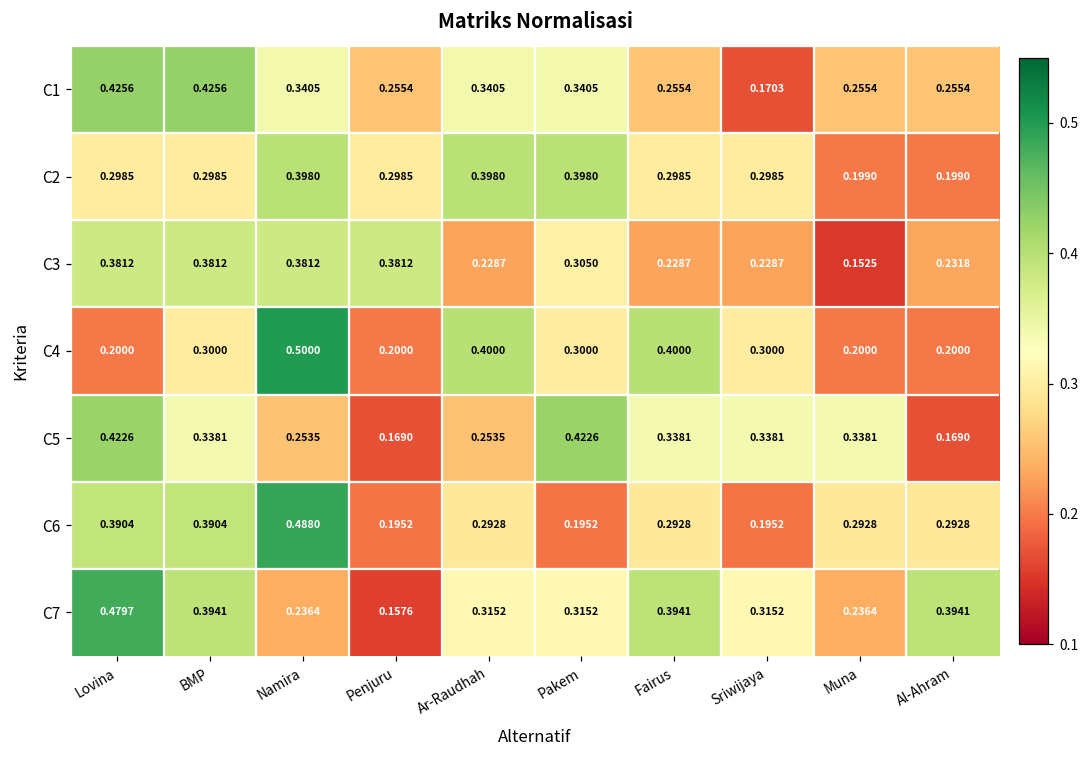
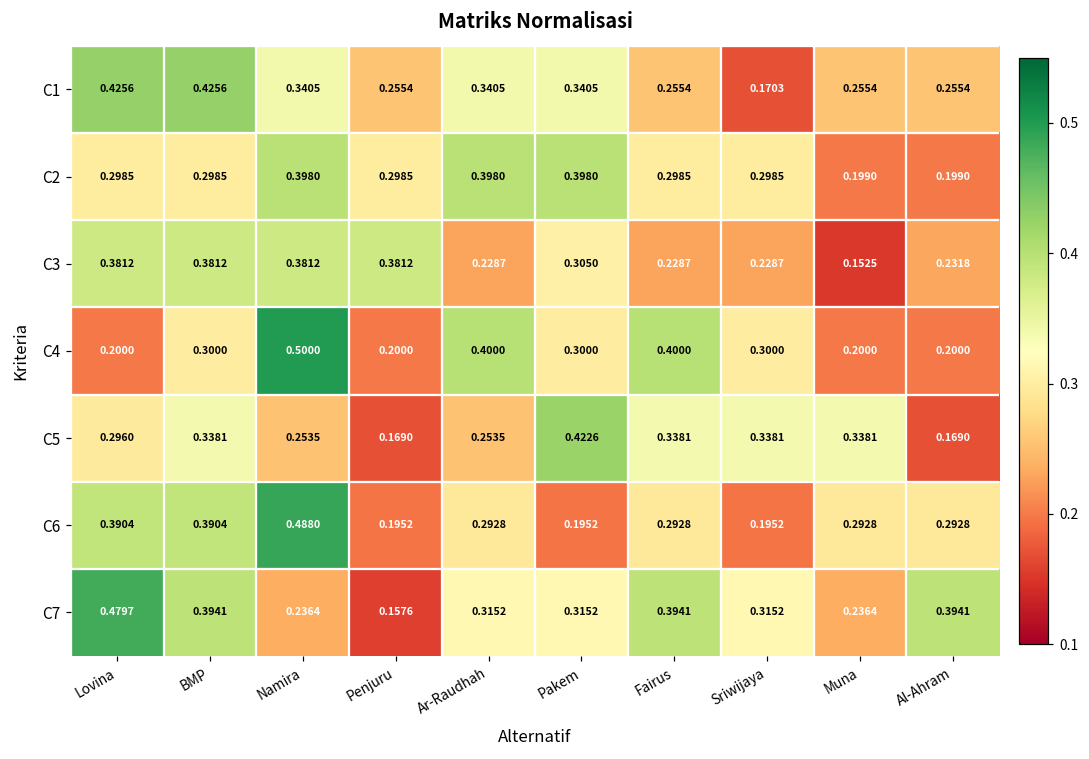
C5, Lovina: 0.4226 -> 0.2960
